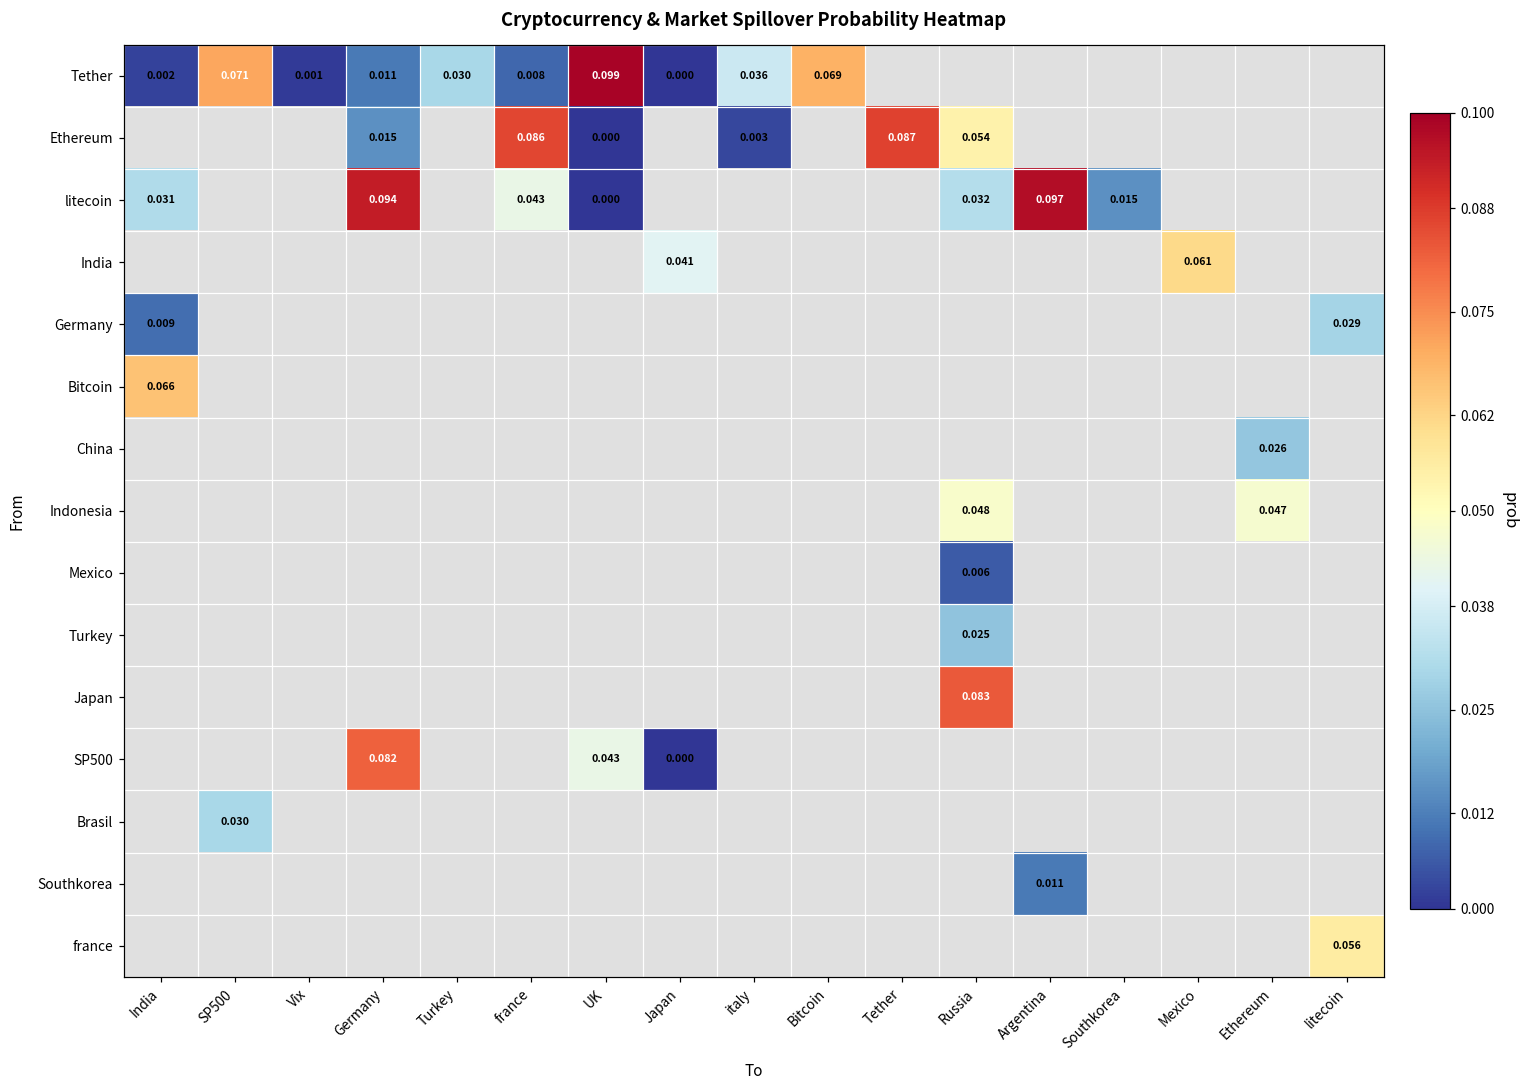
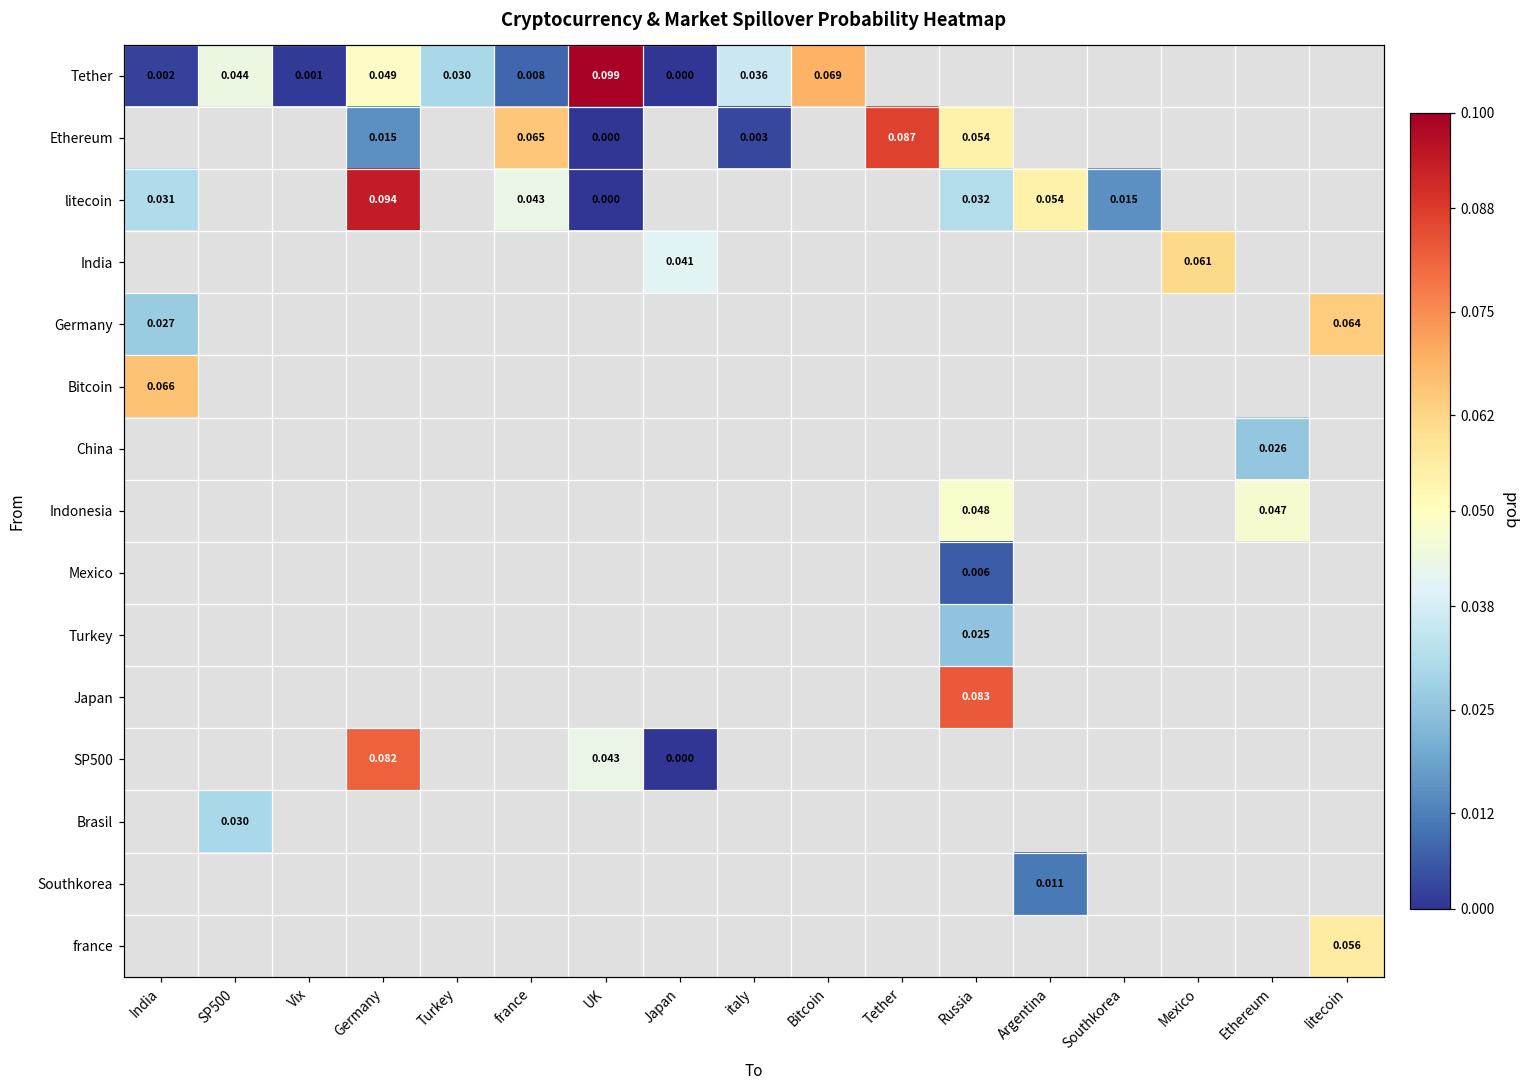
Tether, SP500: 0.071 -> 0.044
Tether, Germany: 0.011 -> 0.049
Ethereum, france: 0.086 -> 0.065
litecoin, Argentina: 0.097 -> 0.054
Germany, India: 0.009 -> 0.027
Germany, litecoin: 0.029 -> 0.064
